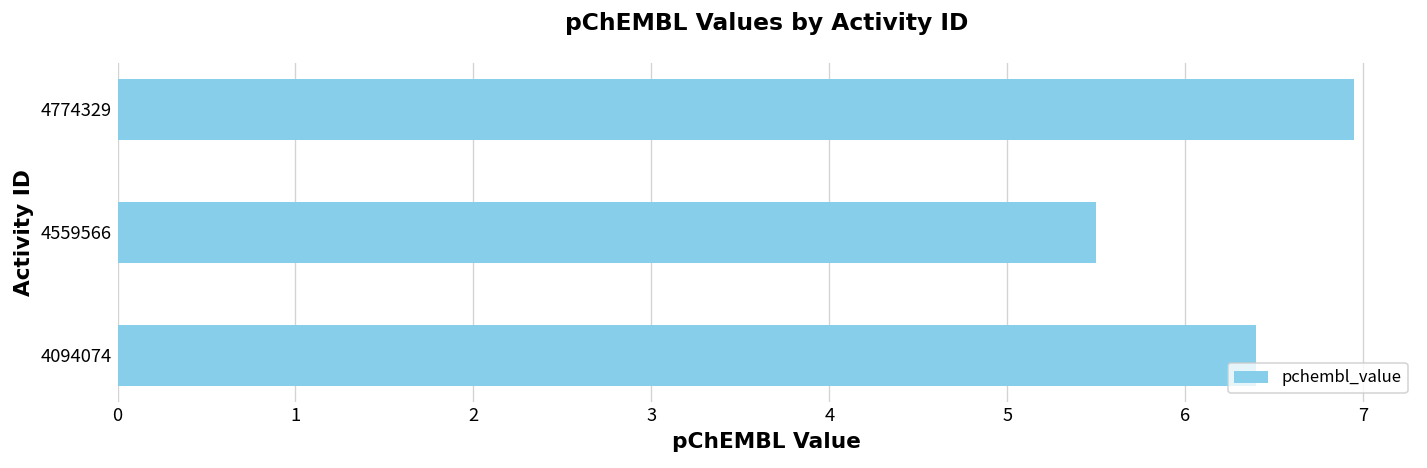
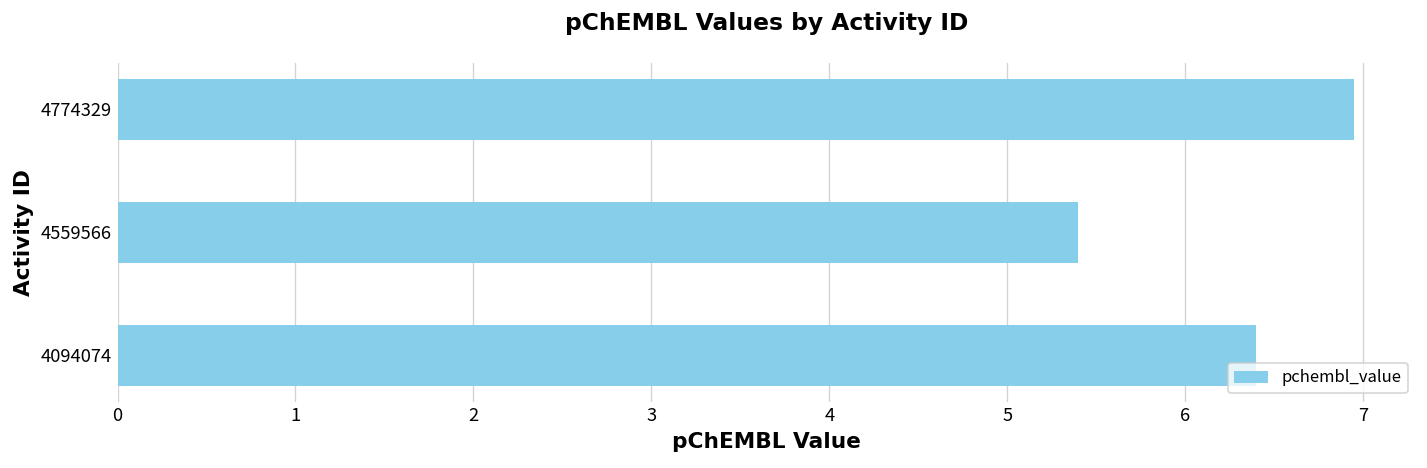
4559566: 5.5 -> 5.4
